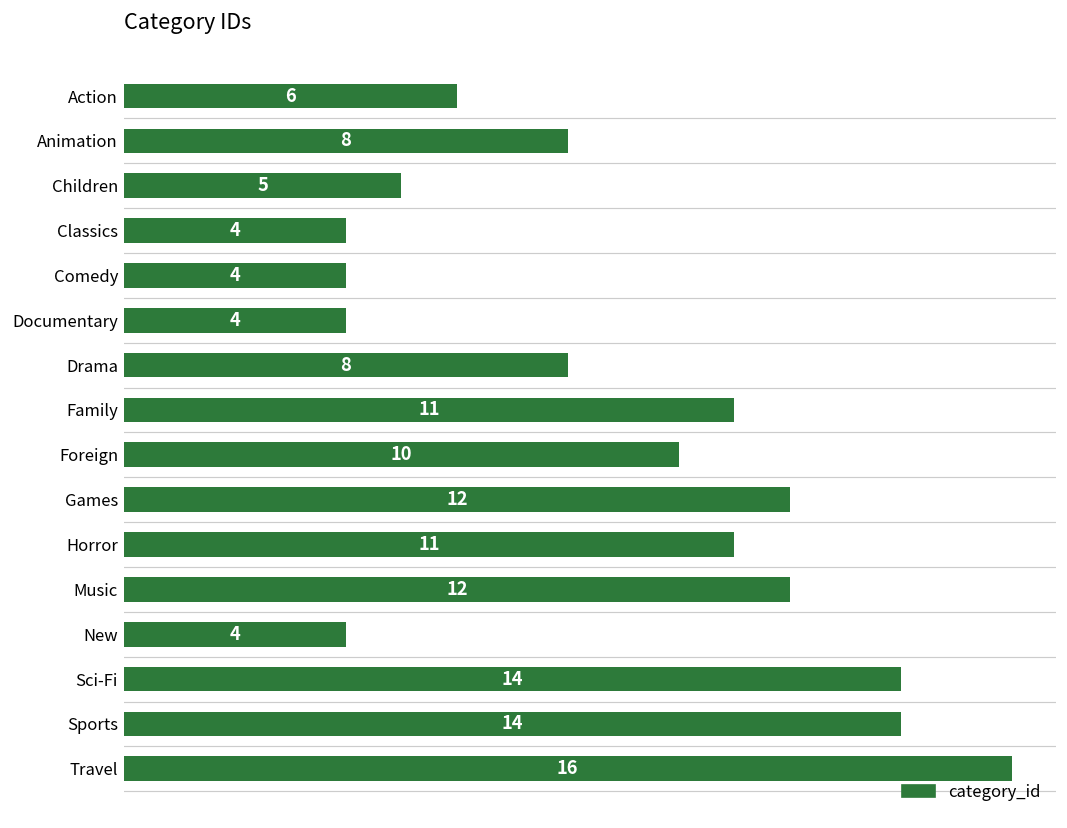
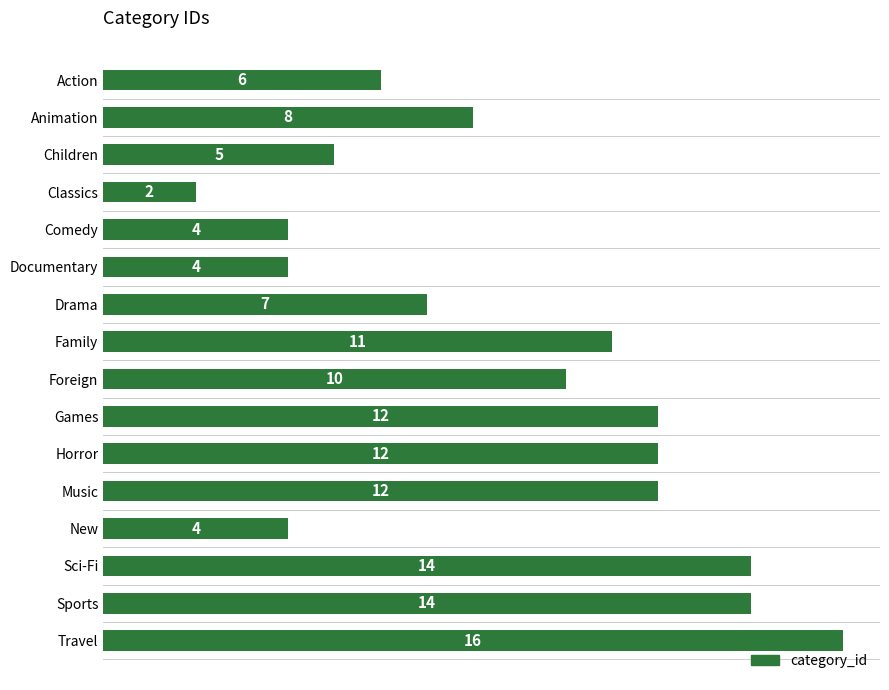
Classics: 4 -> 2
Drama: 8 -> 7
Horror: 11 -> 12
